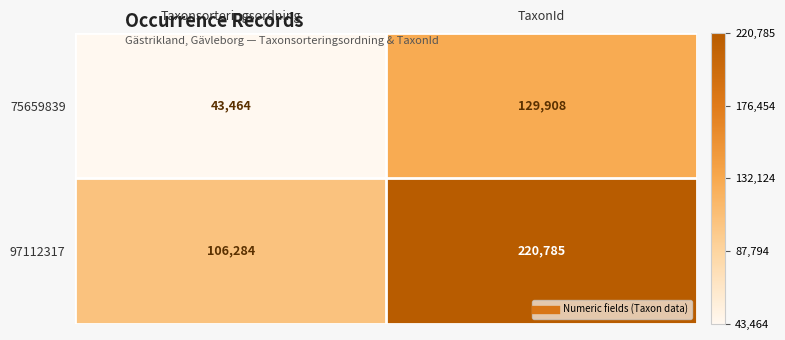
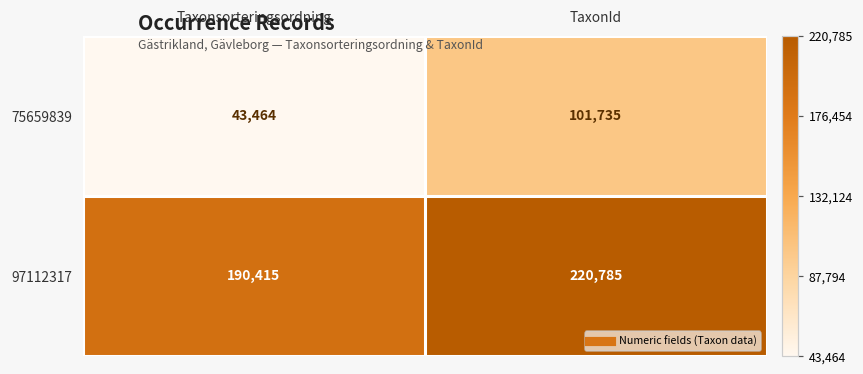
75659839, TaxonId: 129,908 -> 101,735
97112317, Taxonsorteringsordning: 106,284 -> 190,415
